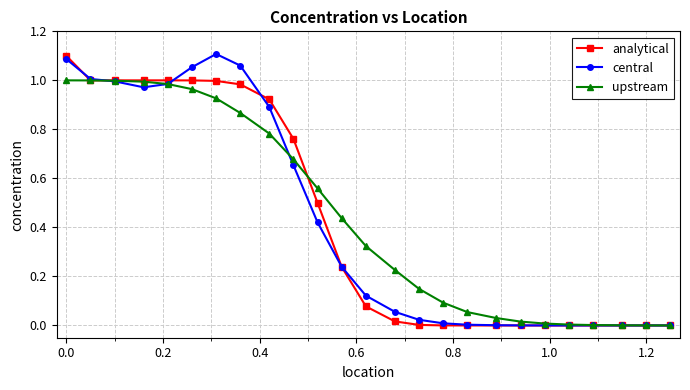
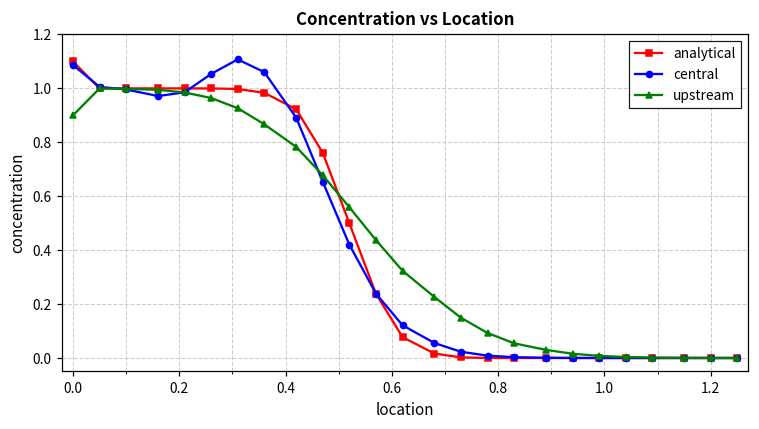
upstream, 0.0: 1.0 -> 0.9
